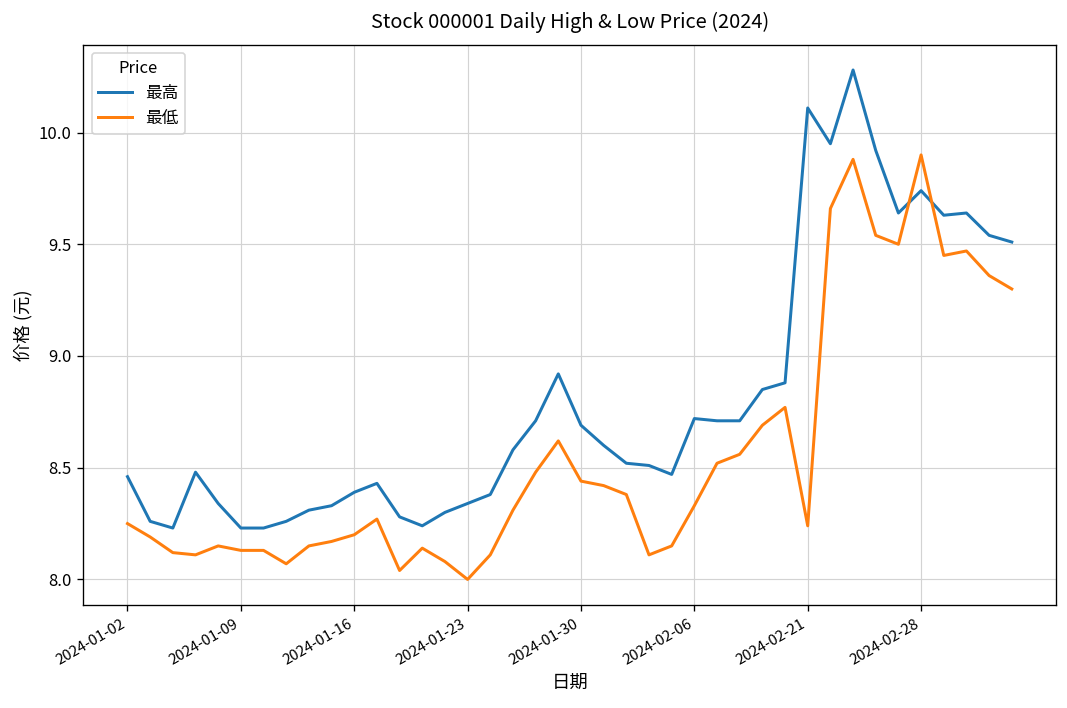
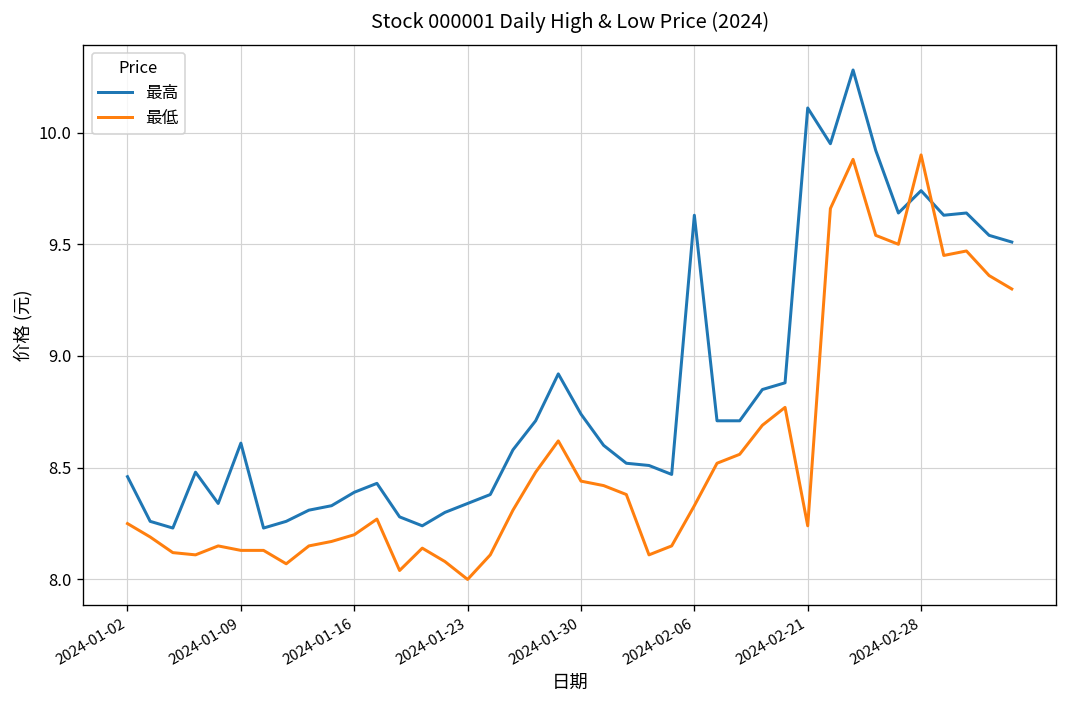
最高, 2024-01-09: 8.23 -> 8.61
最高, 2024-01-30: 8.69 -> 8.74
最高, 2024-02-06: 8.72 -> 9.63
